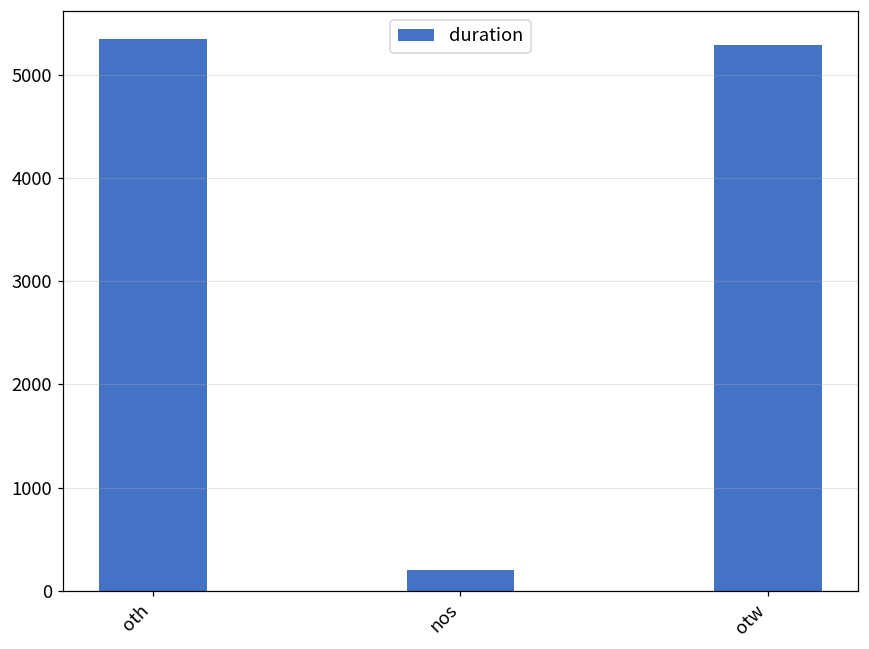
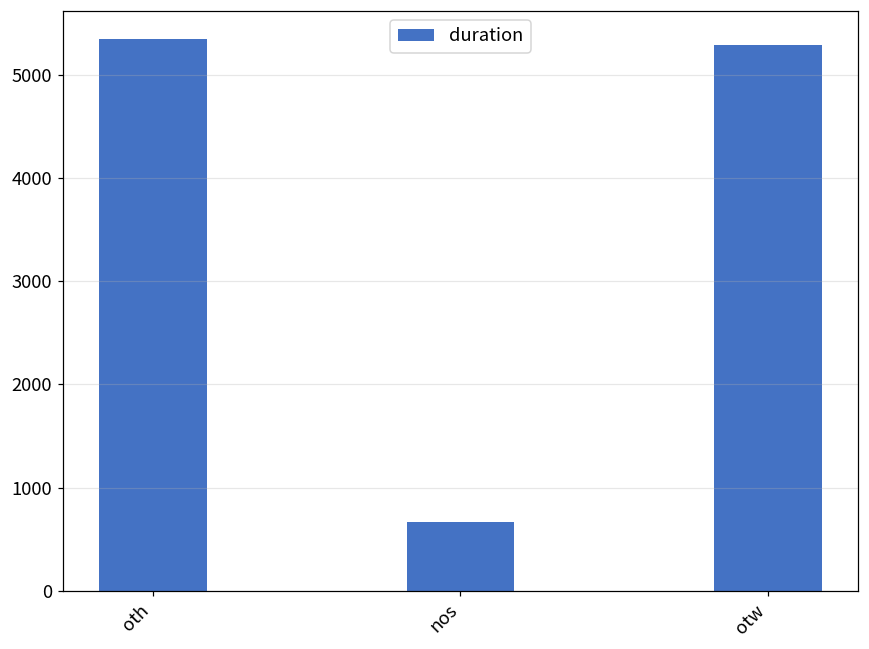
nos: 200 -> 700
